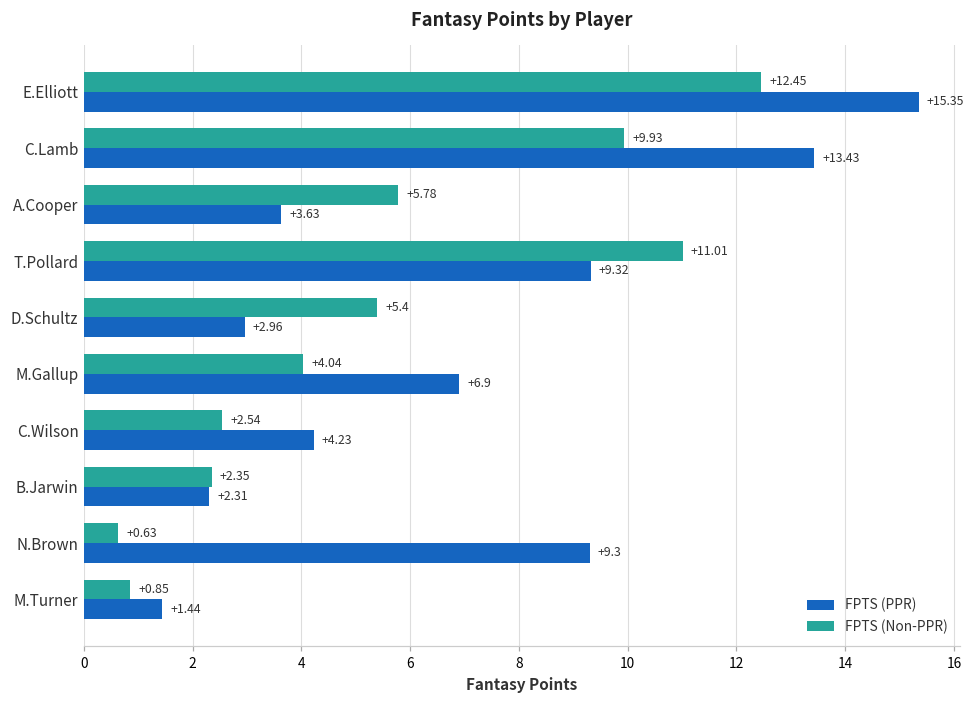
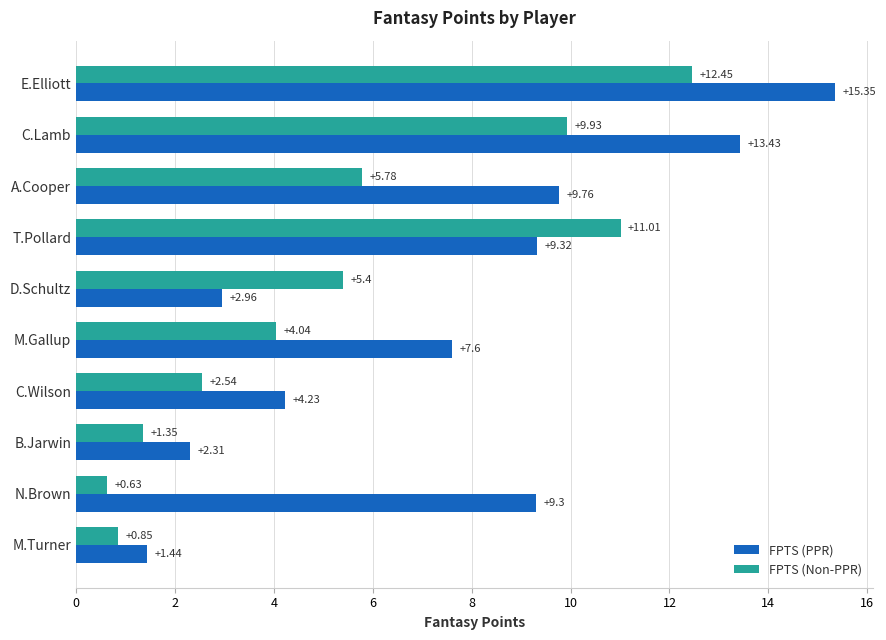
FPTS (PPR), A.Cooper: +3.63 -> +9.76
FPTS (PPR), M.Gallup: +6.9 -> +7.6
FPTS (Non-PPR), B.Jarwin: +2.35 -> +1.35
